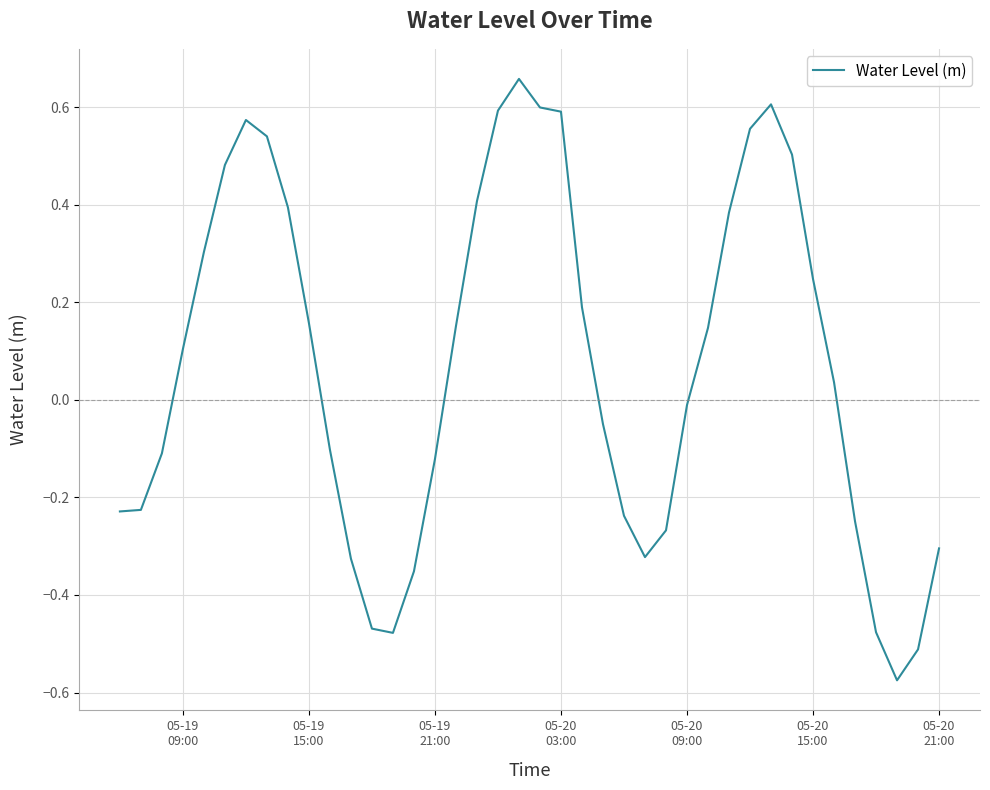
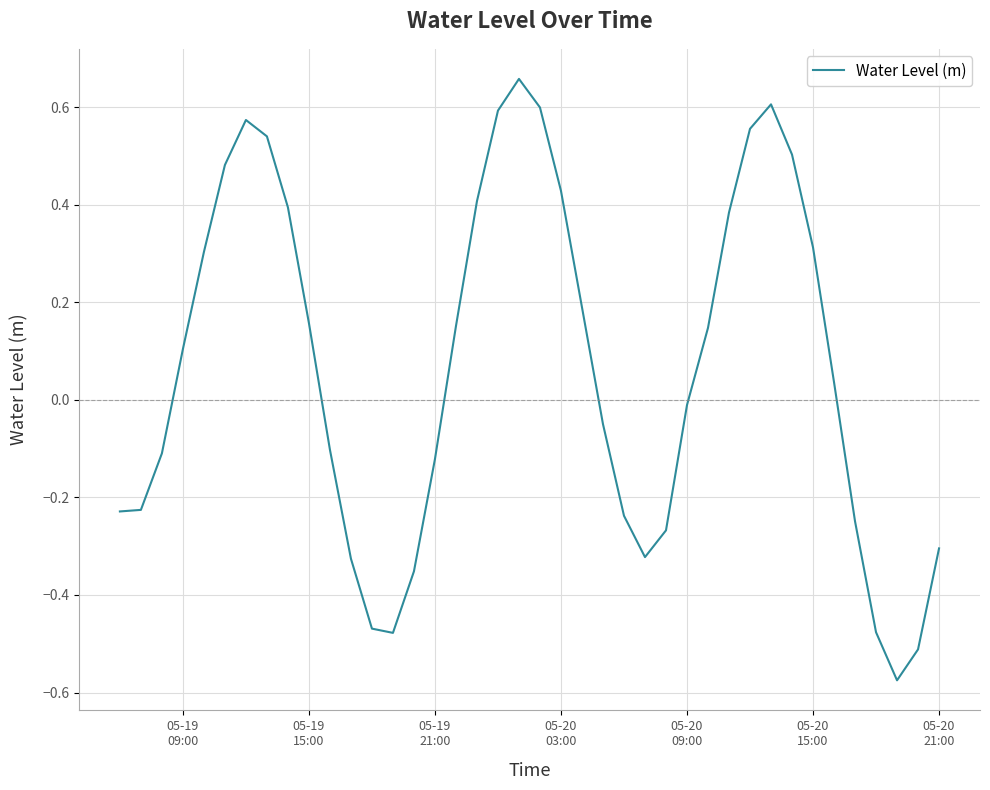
05-20 03:00: 0.59 -> 0.43
05-20 15:00: 0.25 -> 0.31
